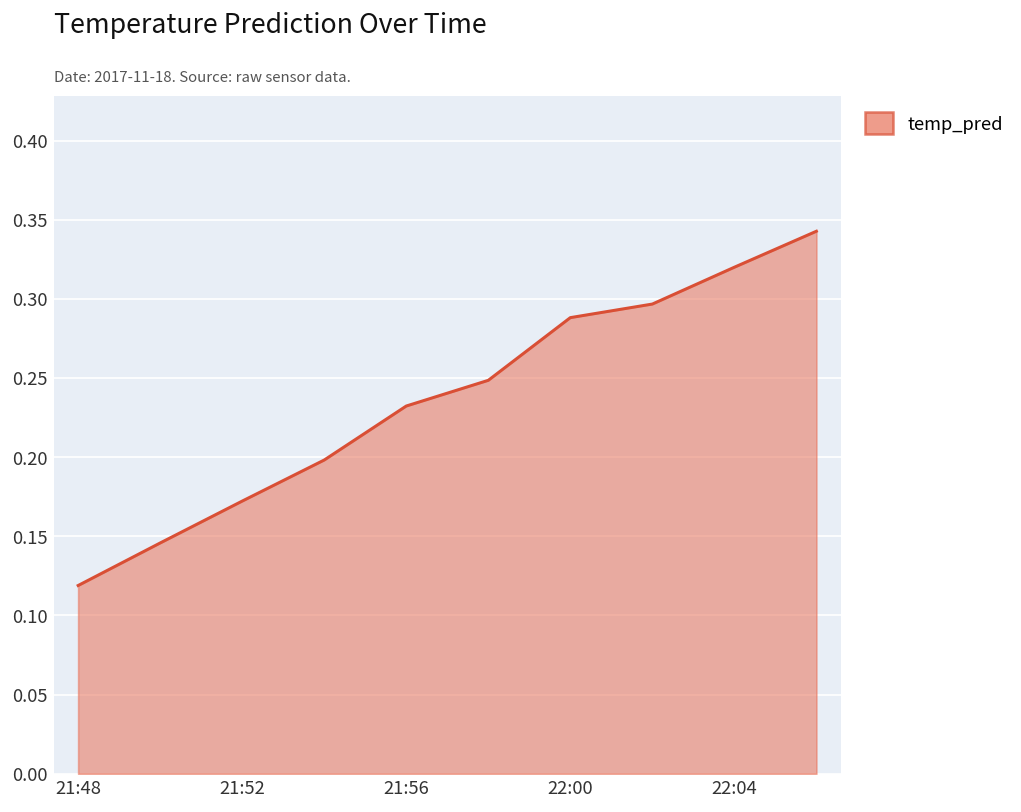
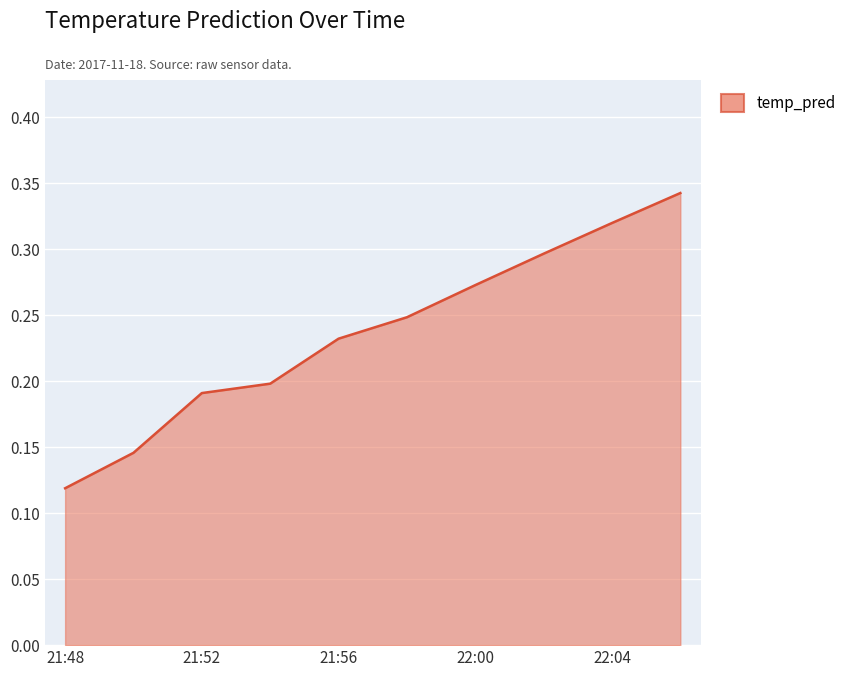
21:52: 0.172 -> 0.191
22:00: 0.288 -> 0.273
